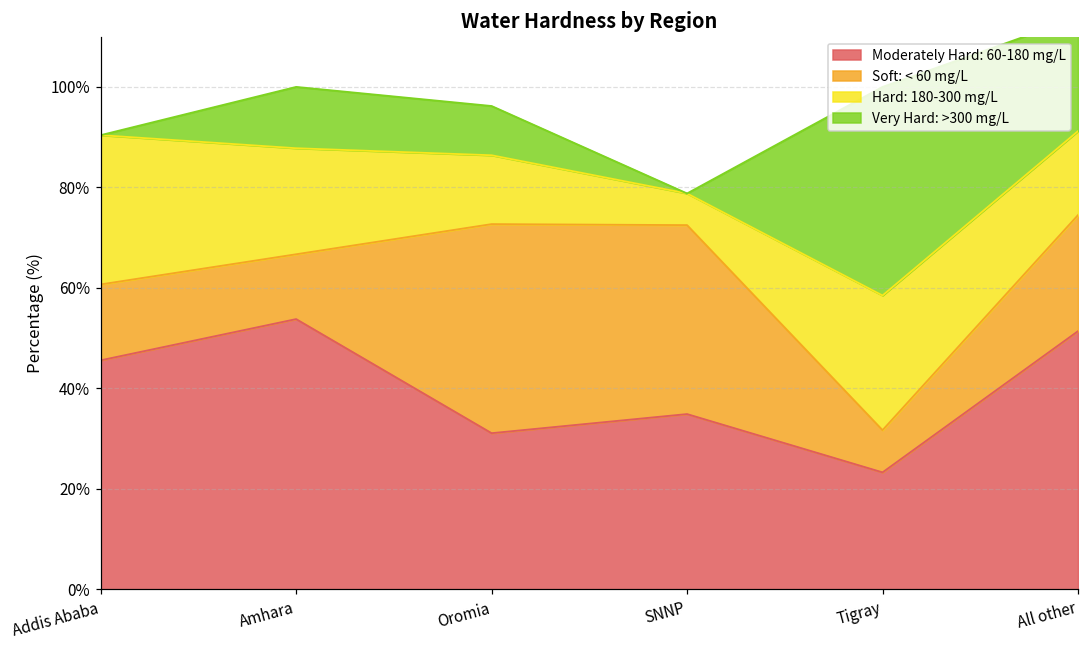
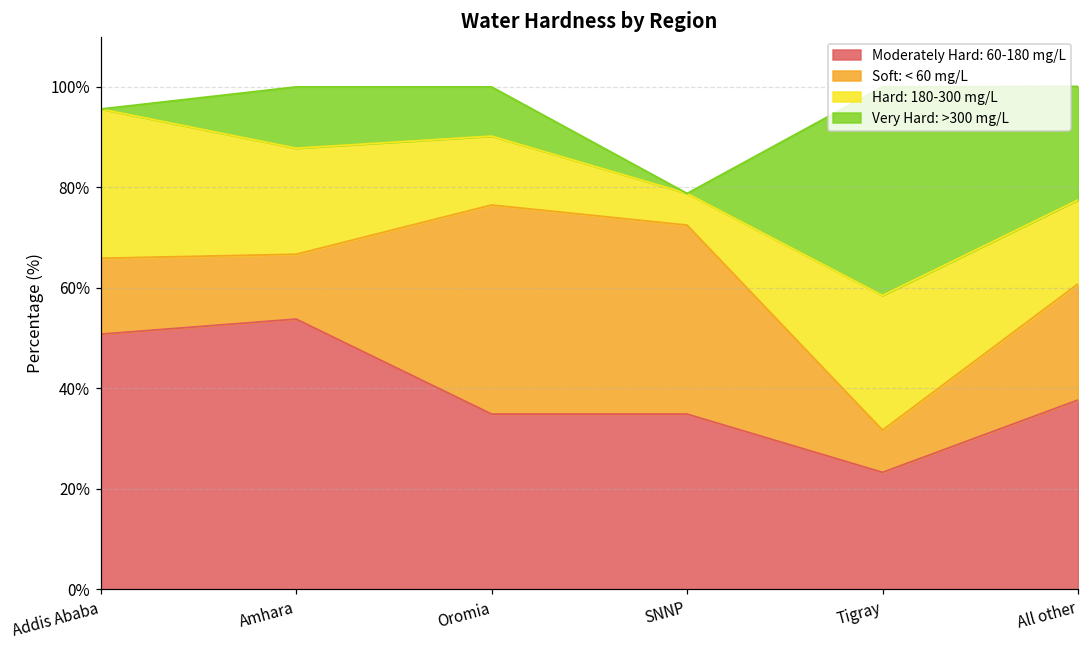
Moderately Hard: 60-180 mg/L, Addis Ababa: 46% -> 51%
Moderately Hard: 60-180 mg/L, Oromia: 31% -> 35%
Moderately Hard: 60-180 mg/L, All other: 51% -> 38%
